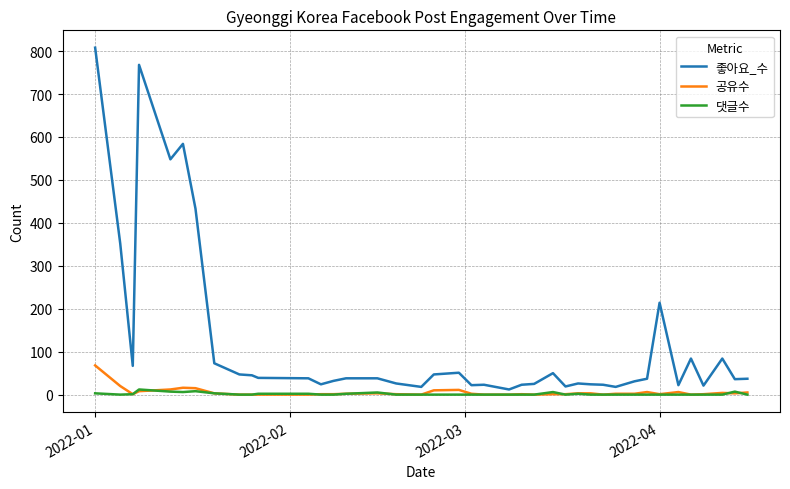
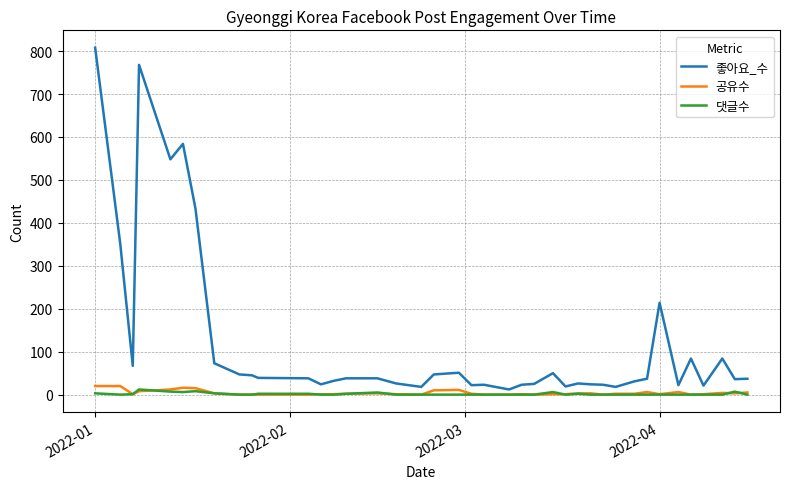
공유수, 2022-01: 70 -> 20
